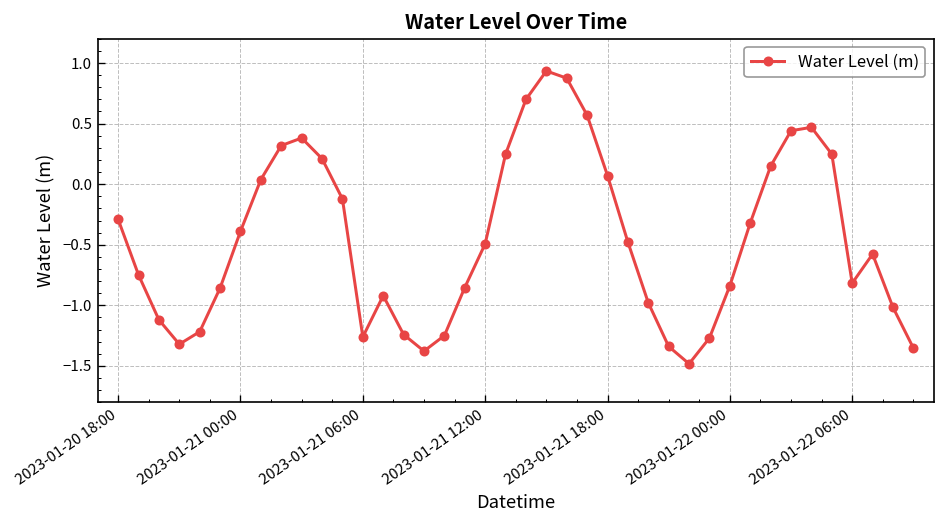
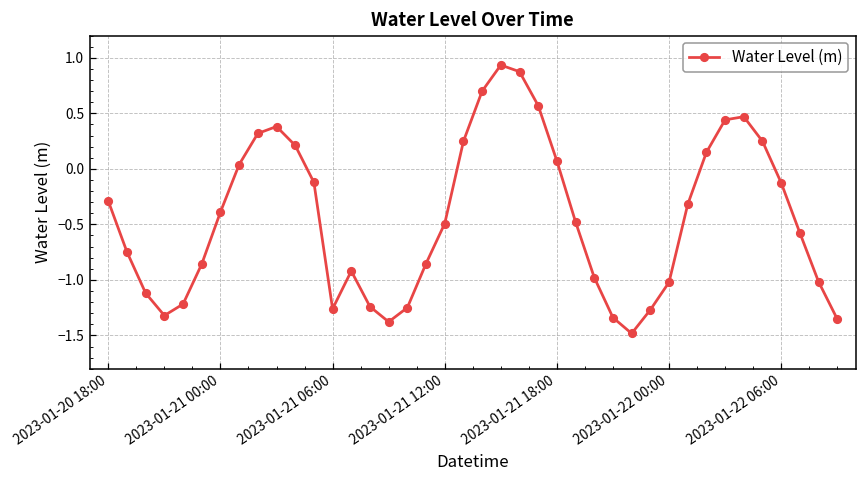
2023-01-22 00:00: -0.84 -> -1.02
2023-01-22 06:00: -0.82 -> -0.13
